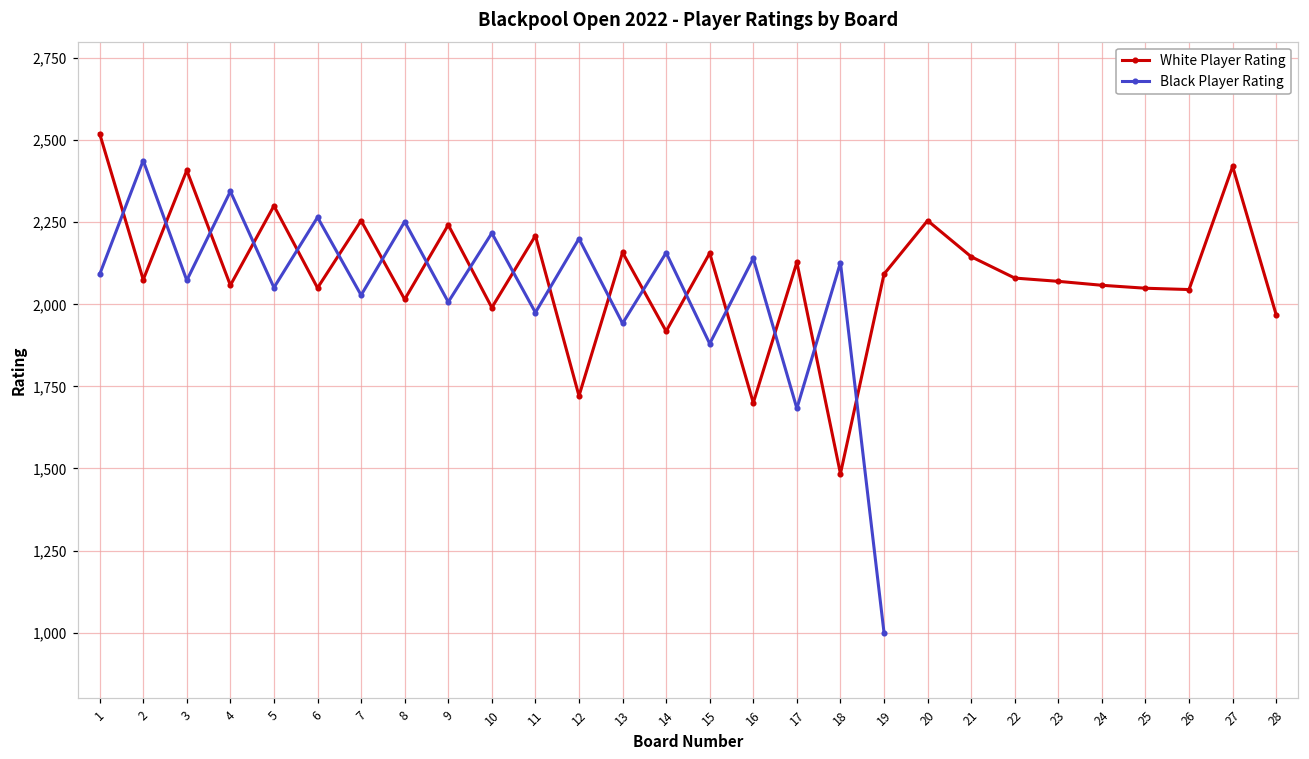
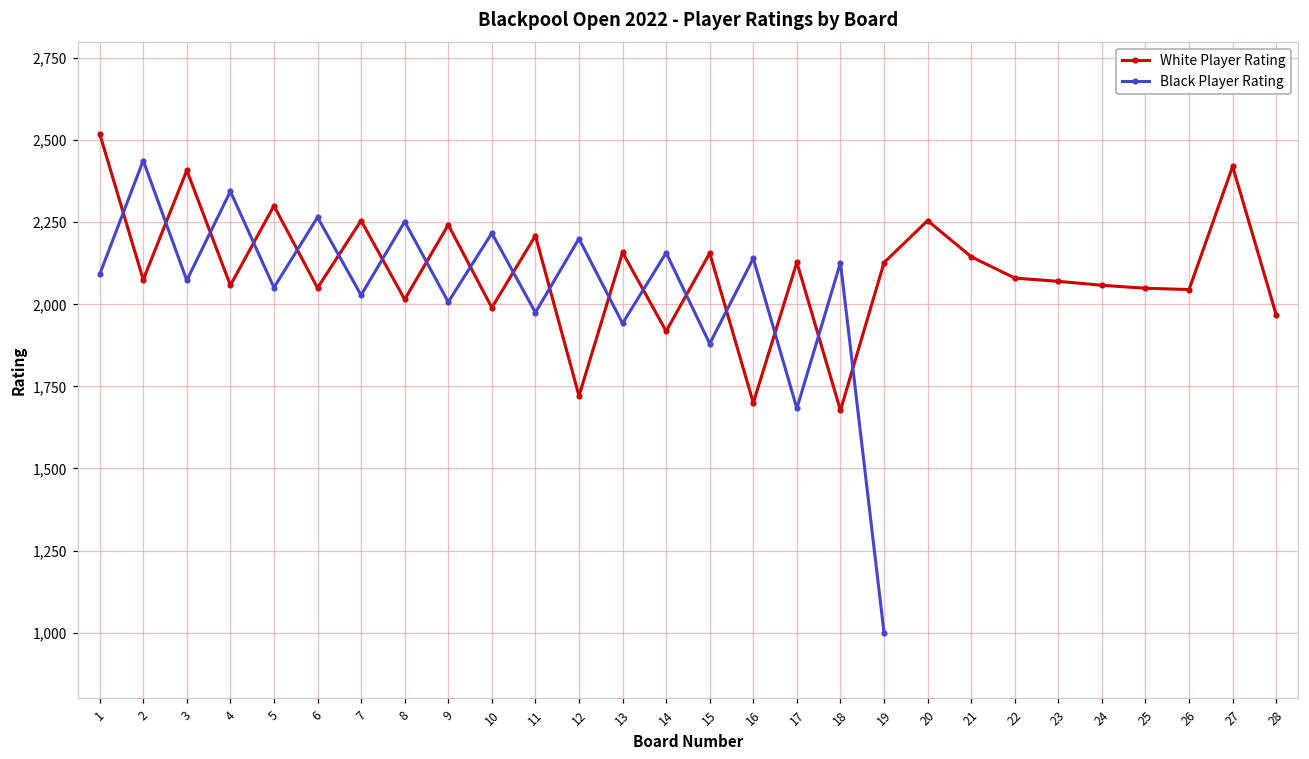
White Player Rating, 18: 1,480 -> 1,680
White Player Rating, 19: 2,090 -> 2,130
